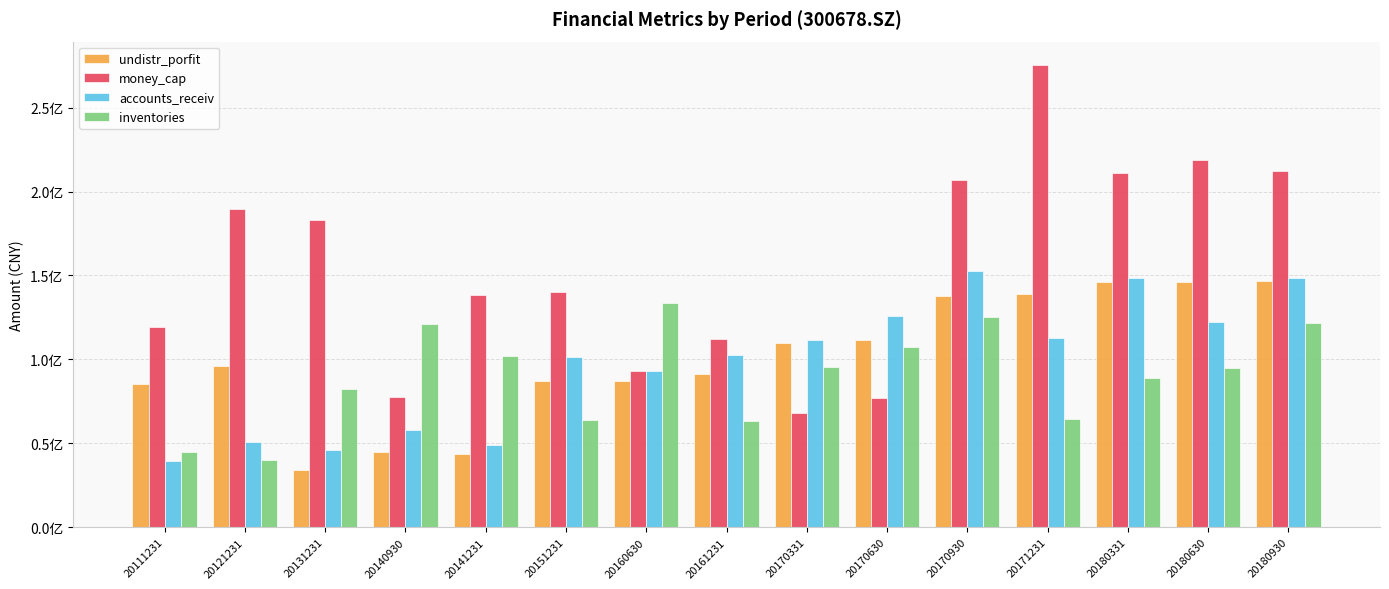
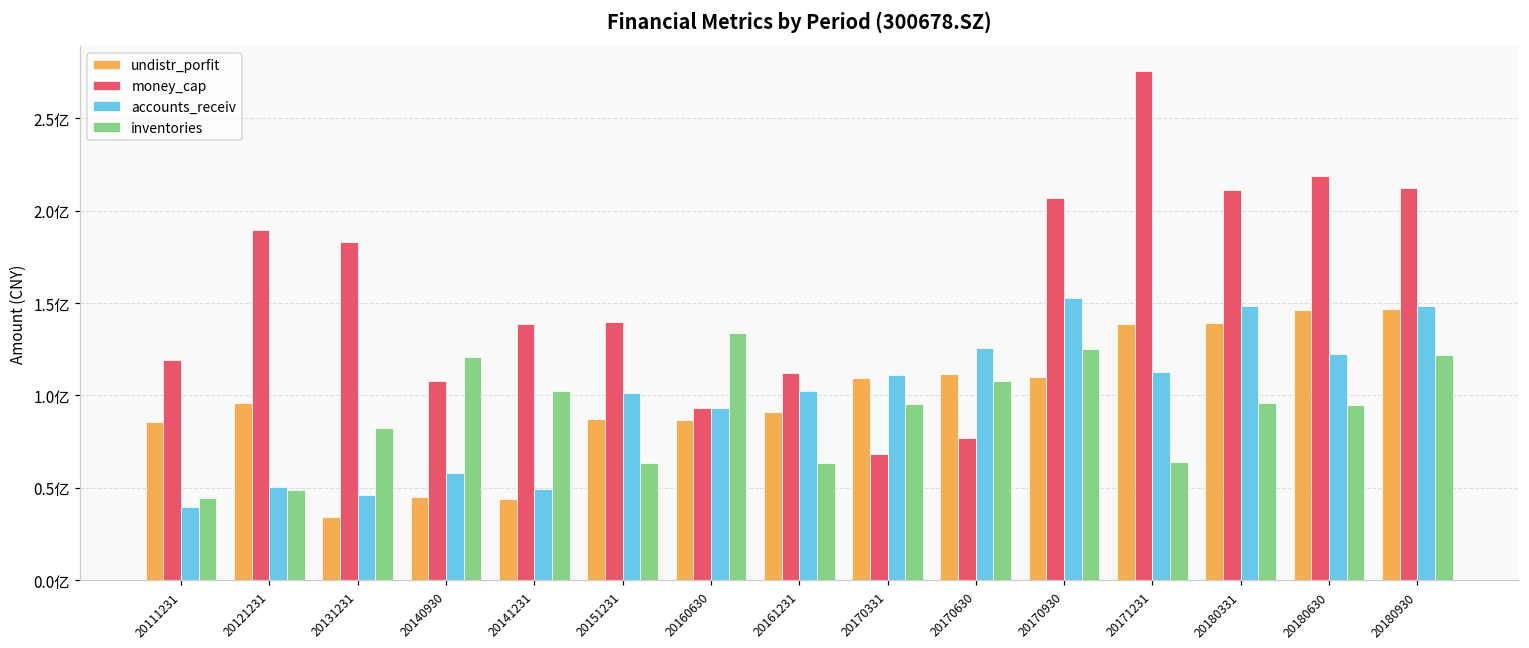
inventories, 20121231: 0.40亿 -> 0.49亿
money_cap, 20140930: 0.78亿 -> 1.08亿
undistr_porfit, 20170930: 1.38亿 -> 1.10亿
undistr_porfit, 20180331: 1.46亿 -> 1.39亿
inventories, 20180331: 0.89亿 -> 0.96亿
